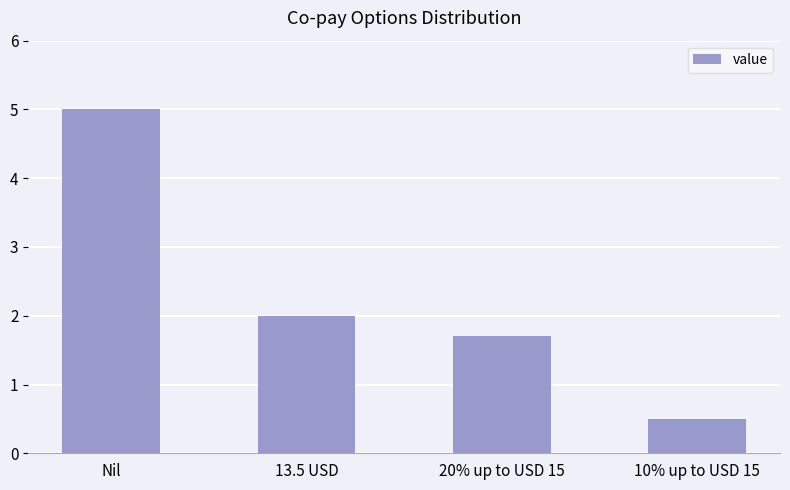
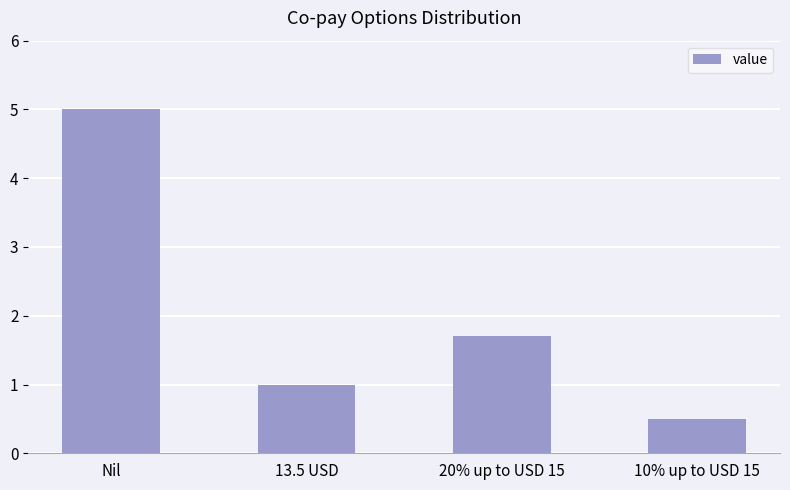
13.5 USD: 2 -> 1
